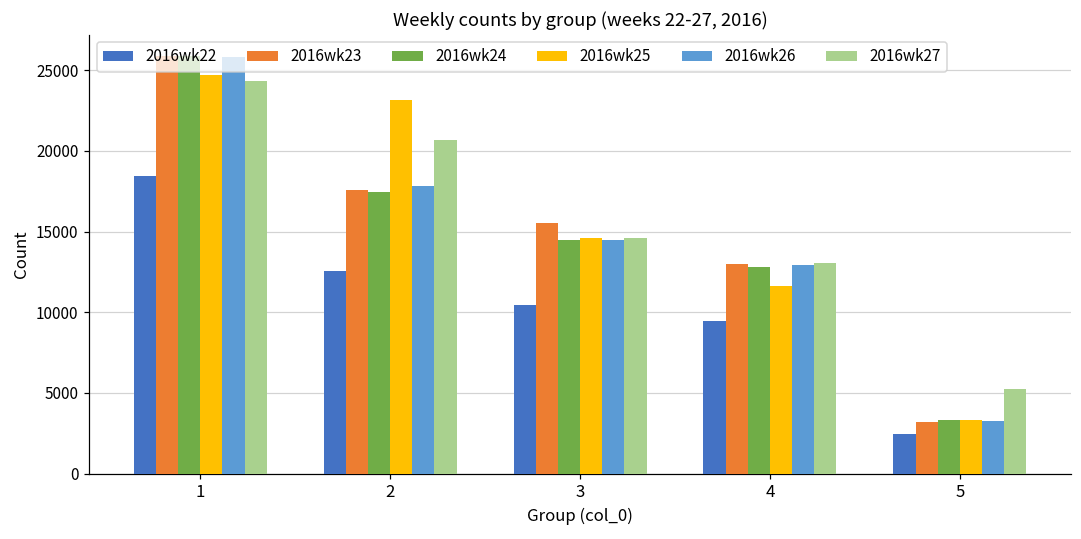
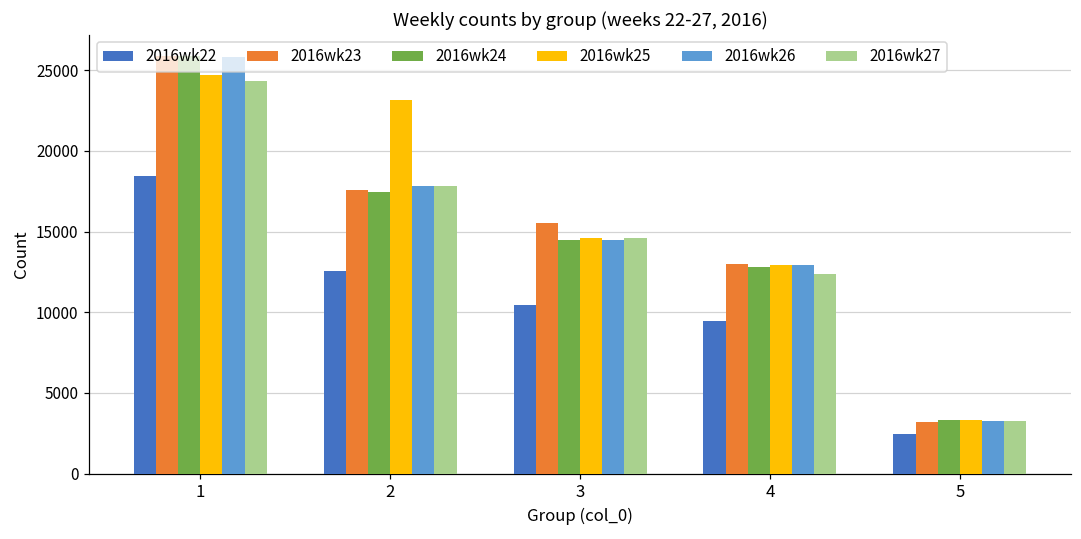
2016wk27, 2: 20700 -> 17800
2016wk25, 4: 11600 -> 12900
2016wk27, 4: 13100 -> 12300
2016wk27, 5: 5300 -> 3200
